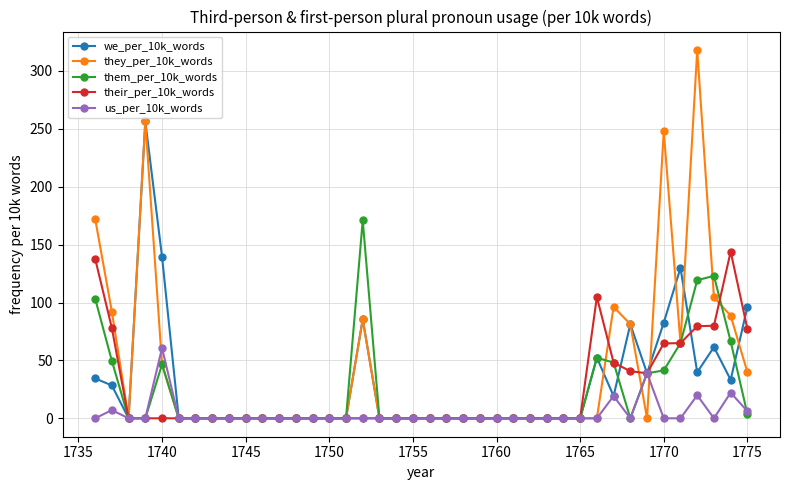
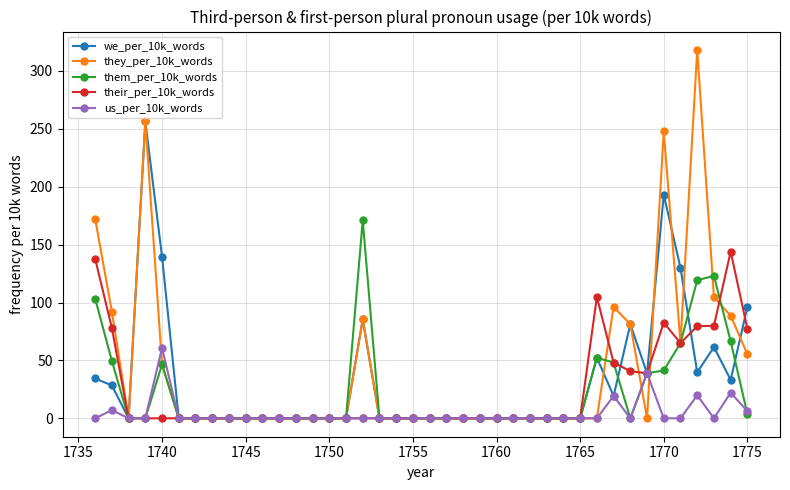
we_per_10k_words, 1770: 83 -> 193
their_per_10k_words, 1770: 65 -> 83
they_per_10k_words, 1775: 40 -> 55
